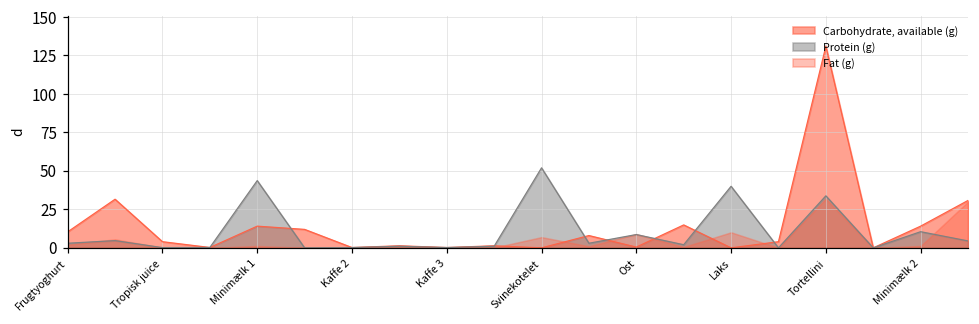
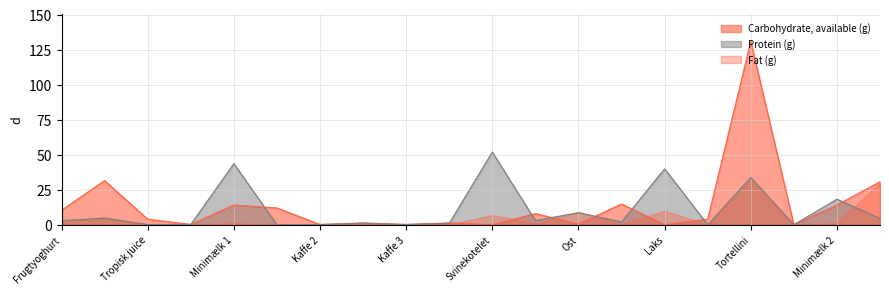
Protein (g), Minimælk 2: 11 -> 18
